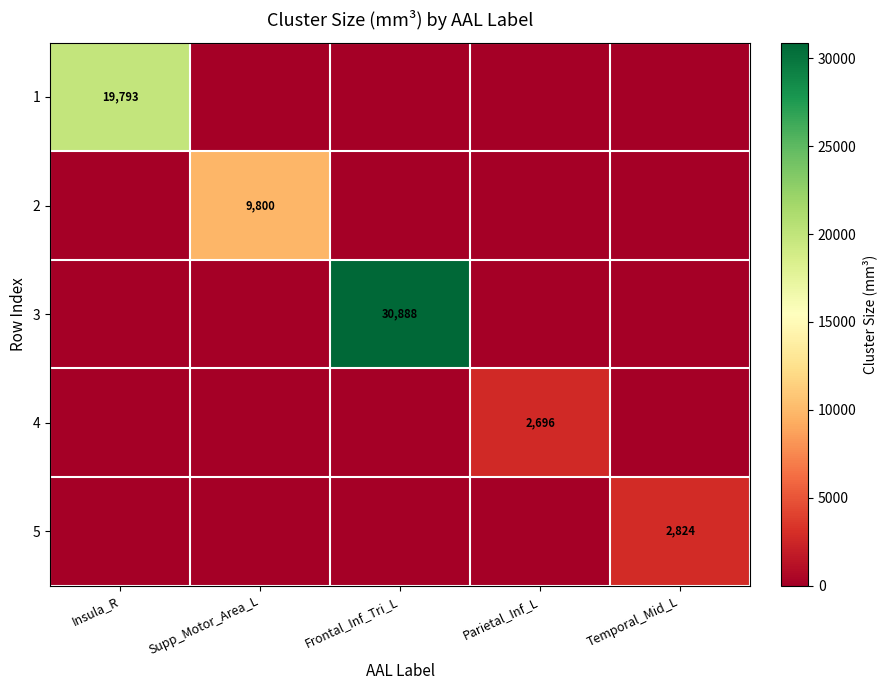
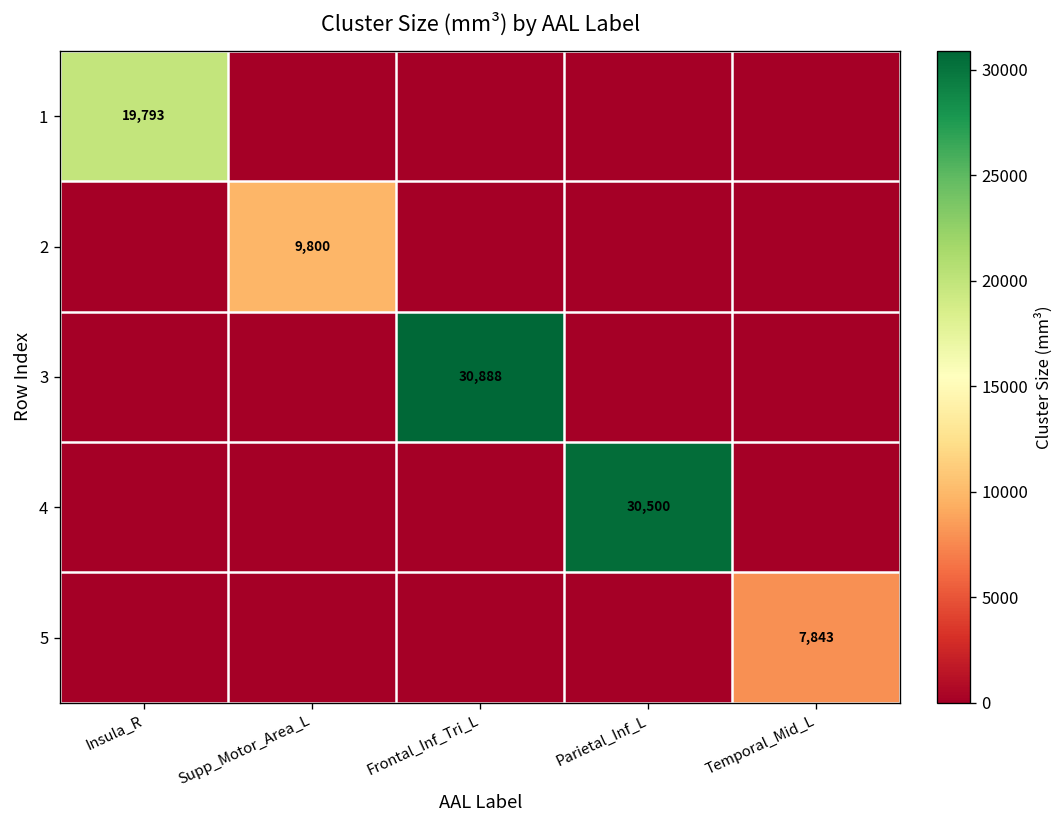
4, Parietal_Inf_L: 2,696 -> 30,500
5, Temporal_Mid_L: 2,824 -> 7,843
